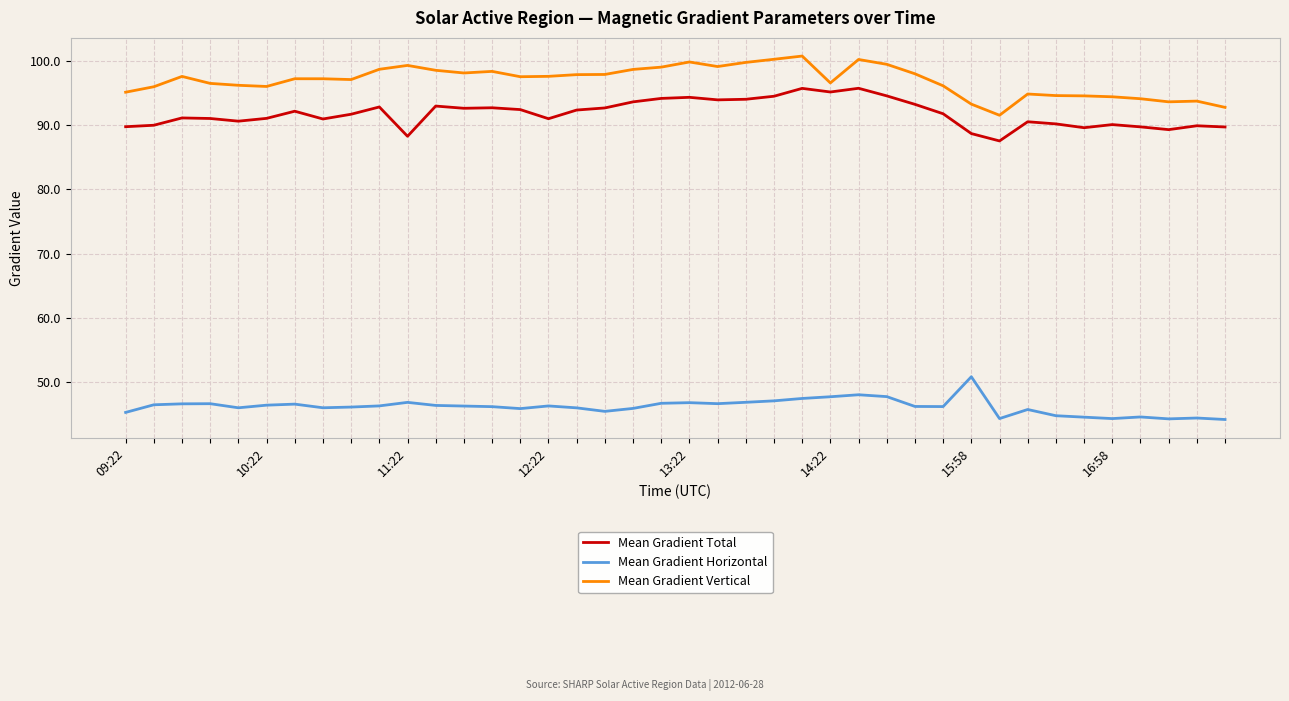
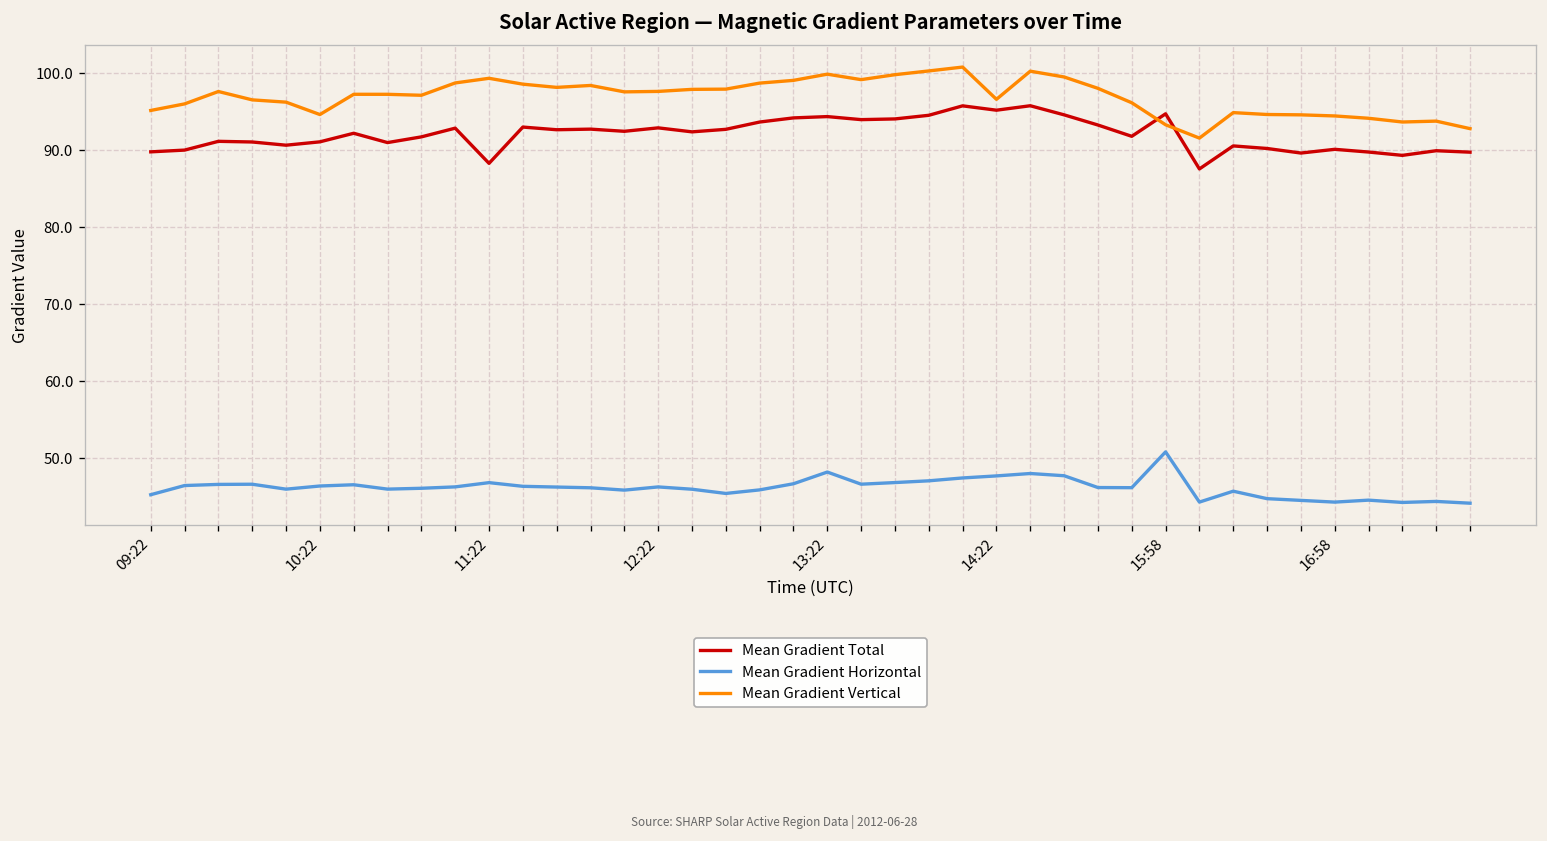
Mean Gradient Vertical, 10:22: 96 -> 95
Mean Gradient Total, 12:22: 91 -> 93
Mean Gradient Horizontal, 13:22: 47 -> 48
Mean Gradient Total, 15:58: 89 -> 95
